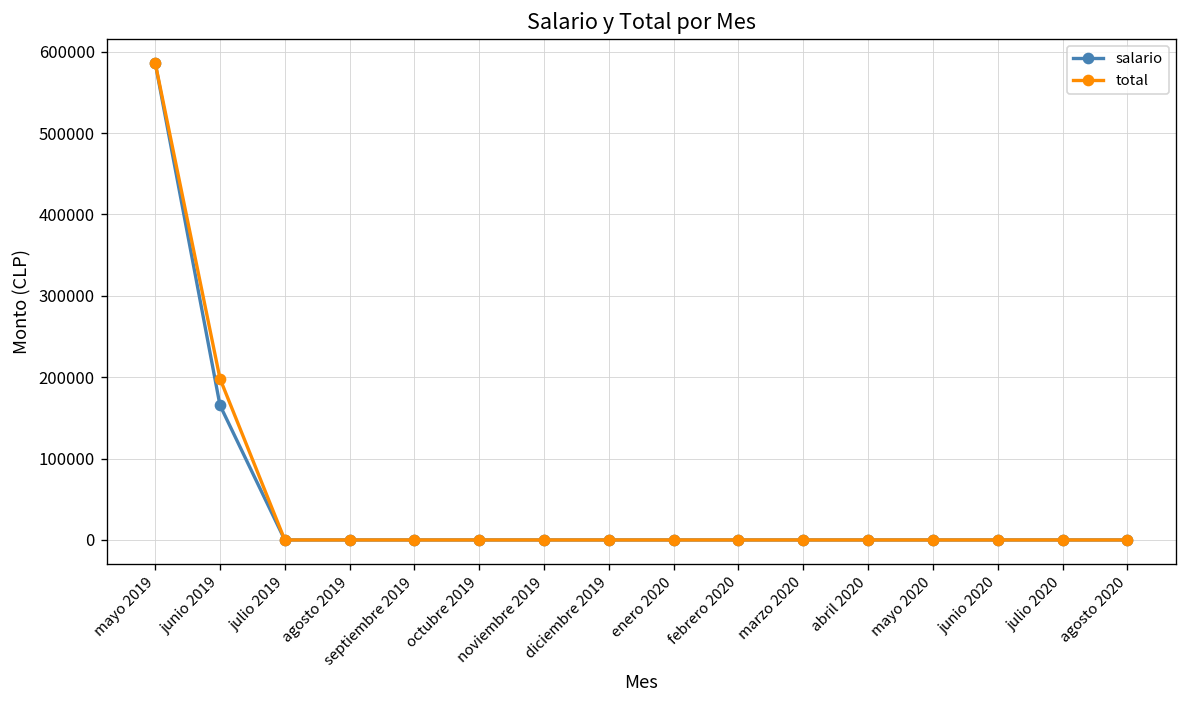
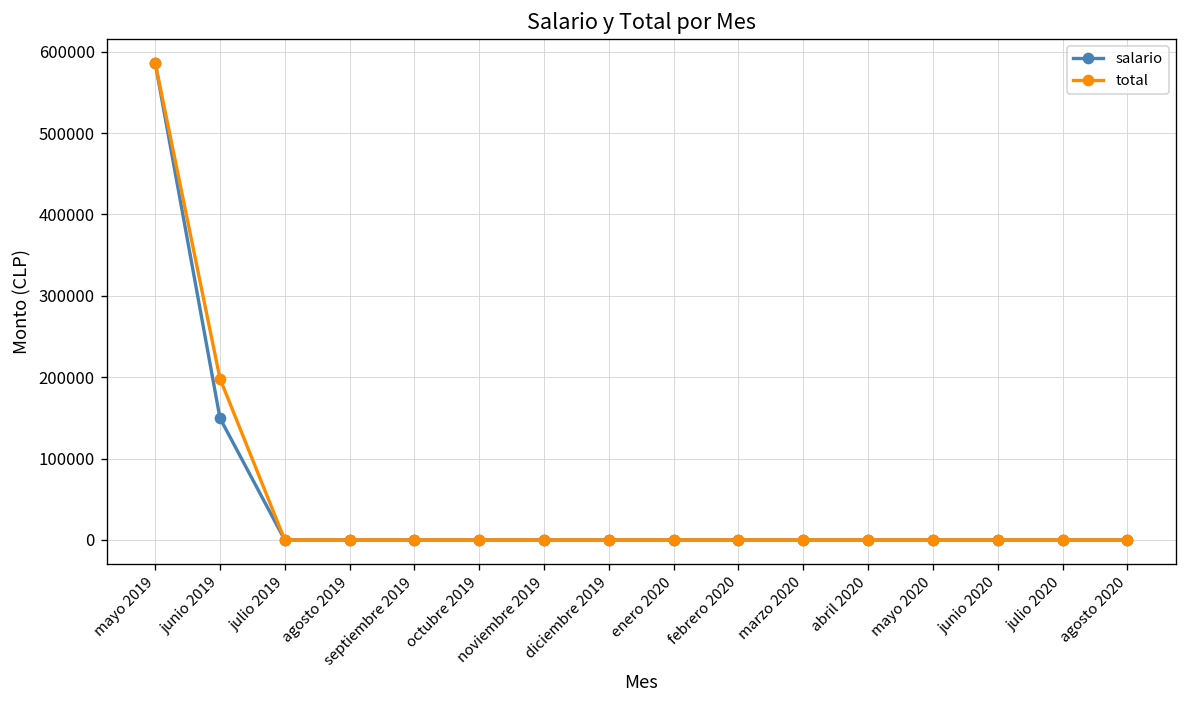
salario, junio 2019: 170000 -> 150000
